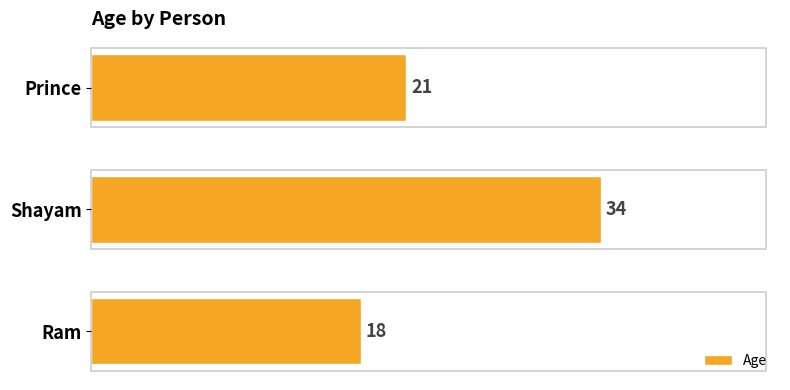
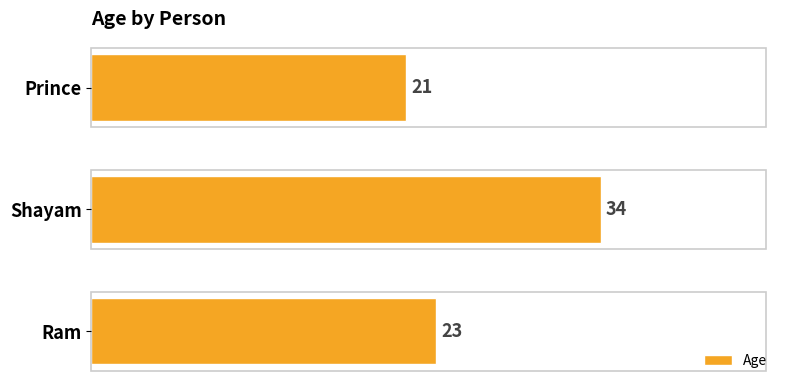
Ram: 18 -> 23
